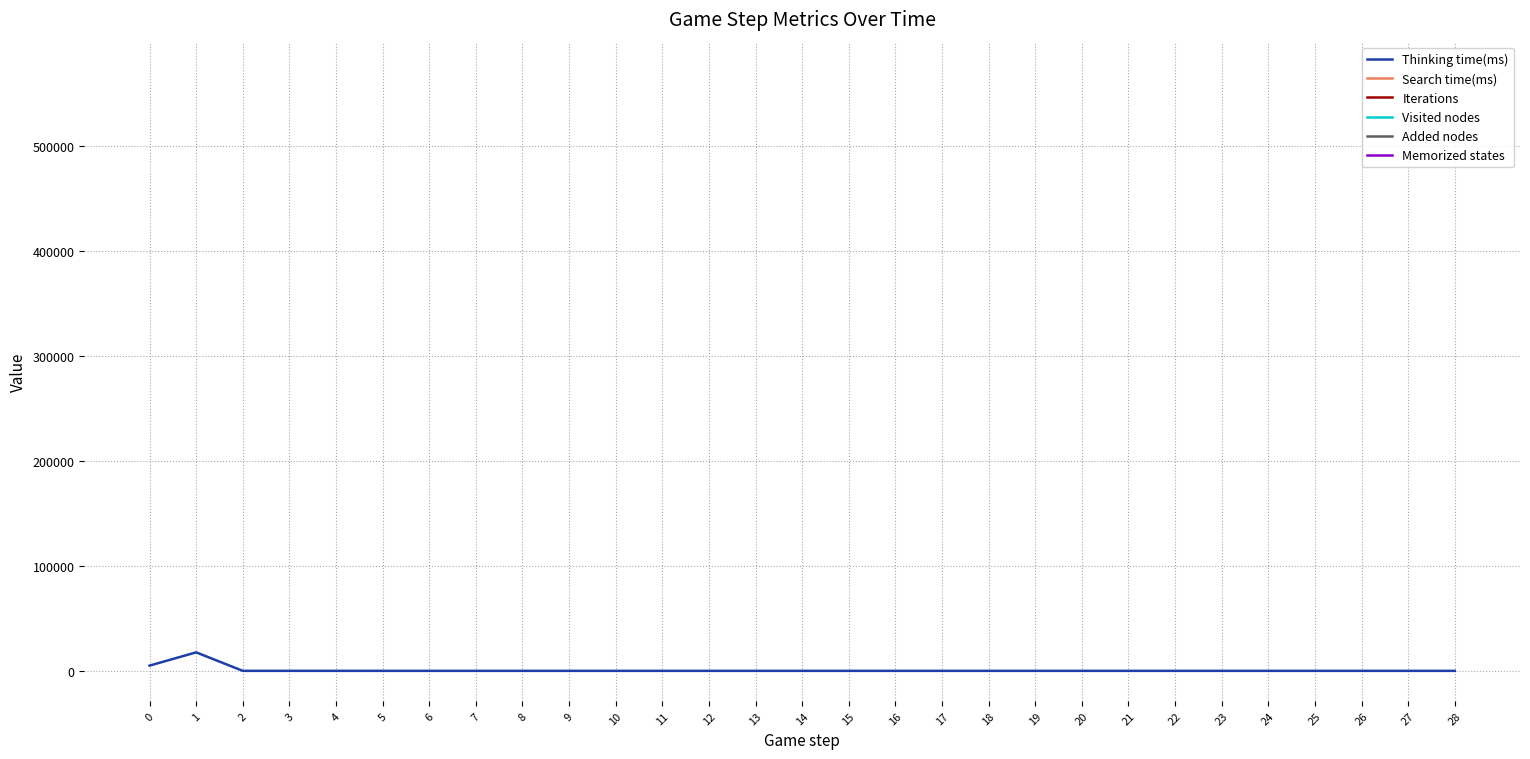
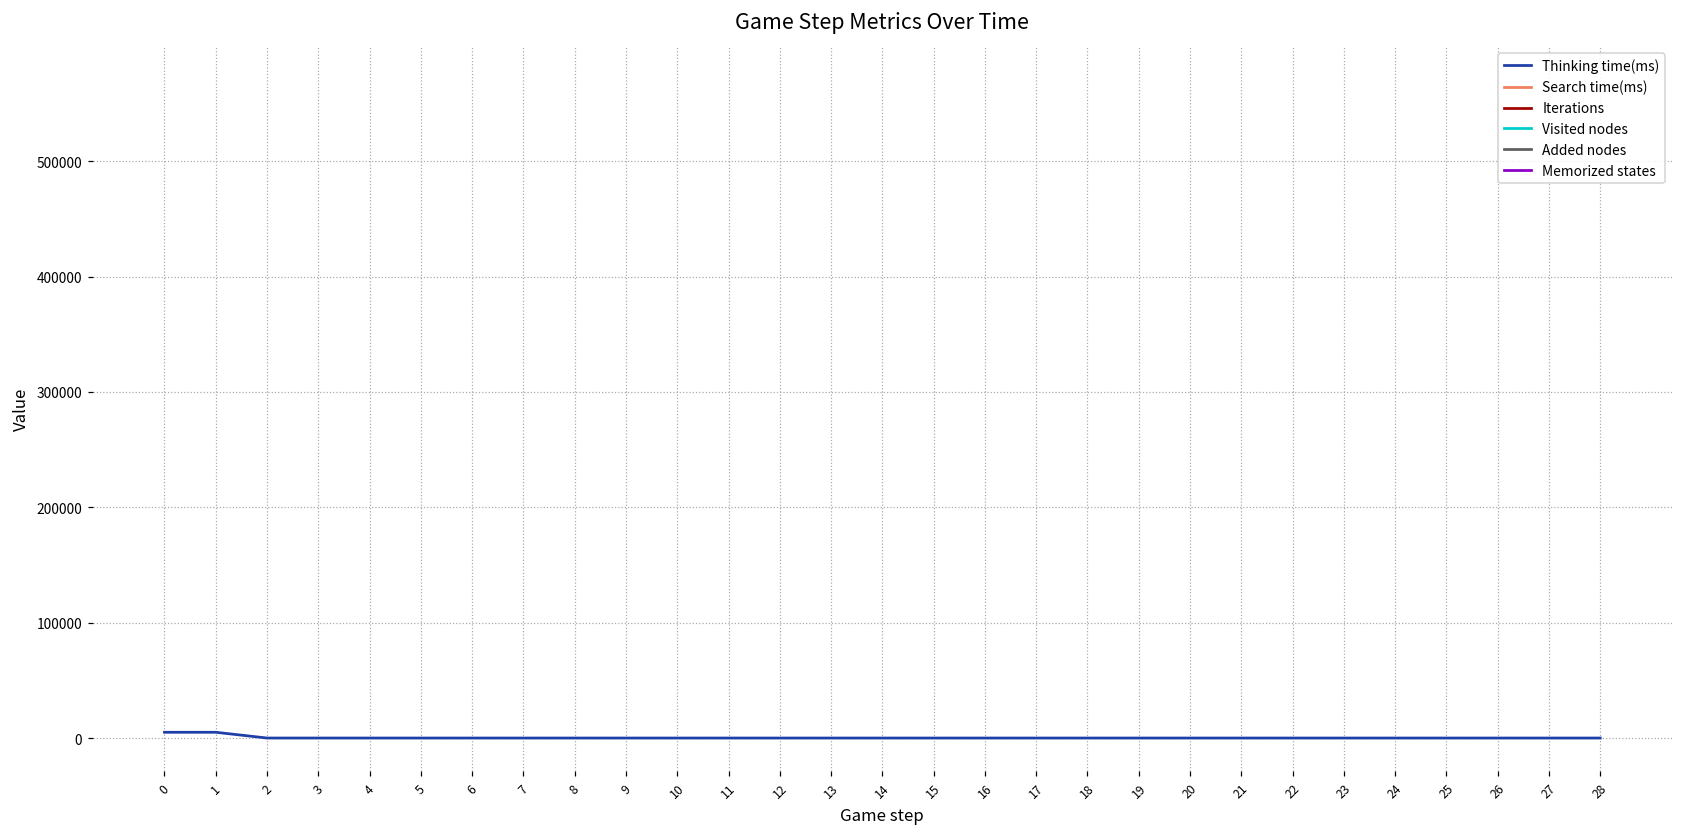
Thinking time(ms), 1: 18000 -> 5000
